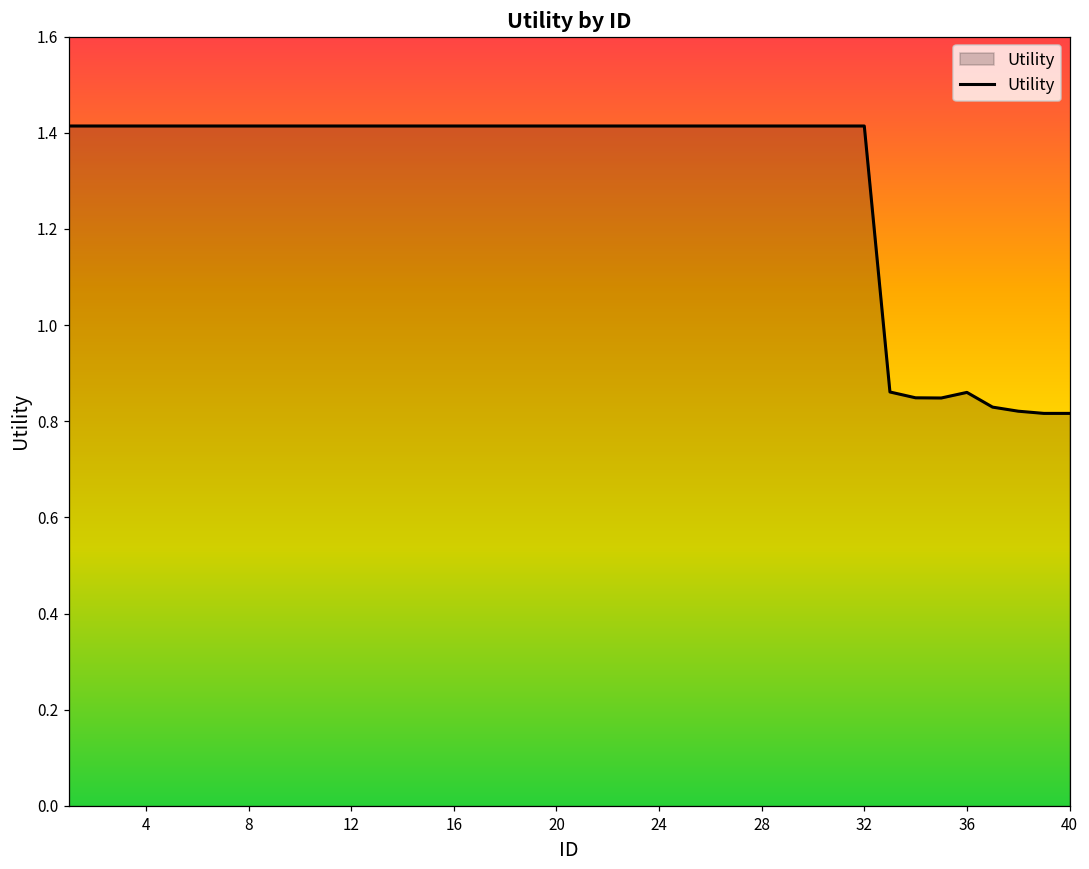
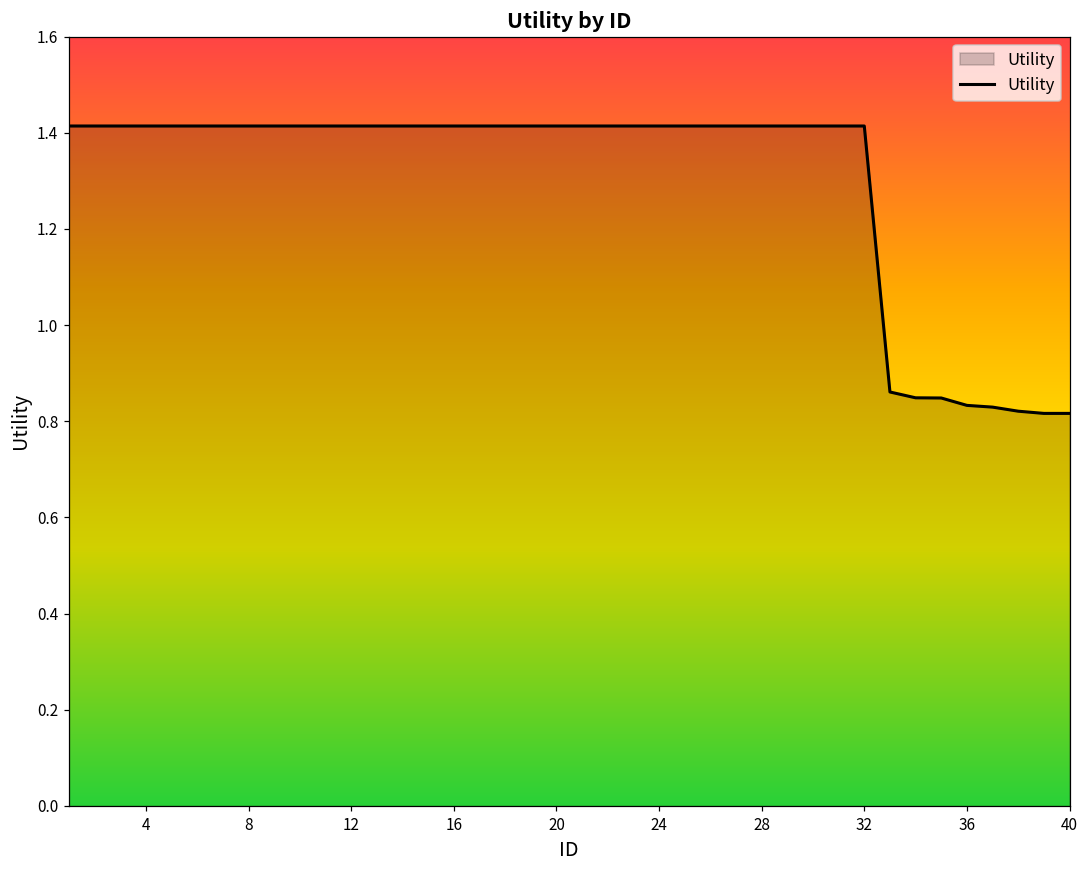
36: 0.86 -> 0.83
